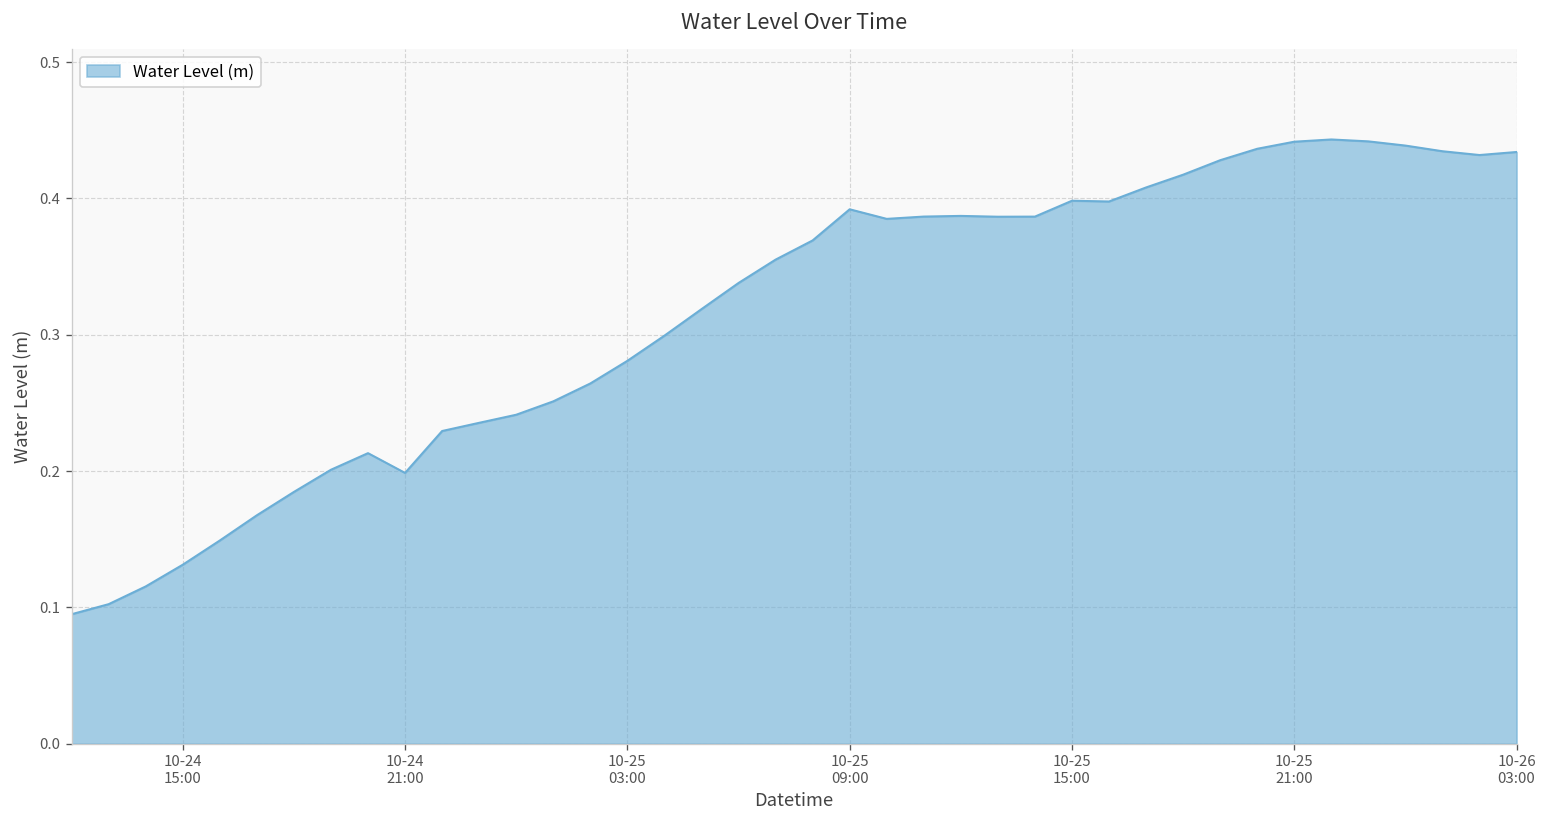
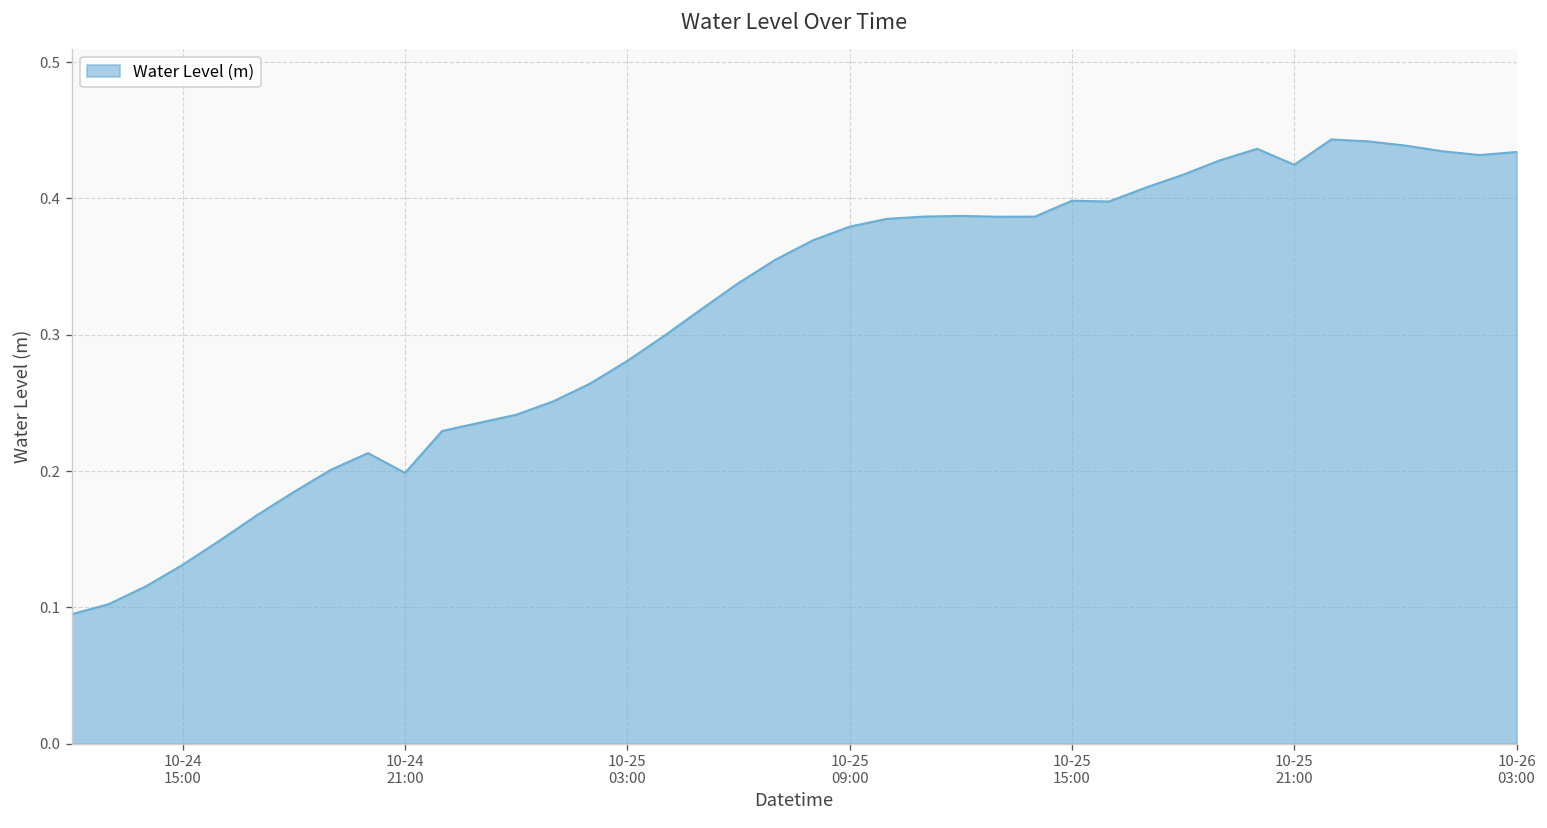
10-25 09:00: 0.392 -> 0.379
10-25 21:00: 0.442 -> 0.425
